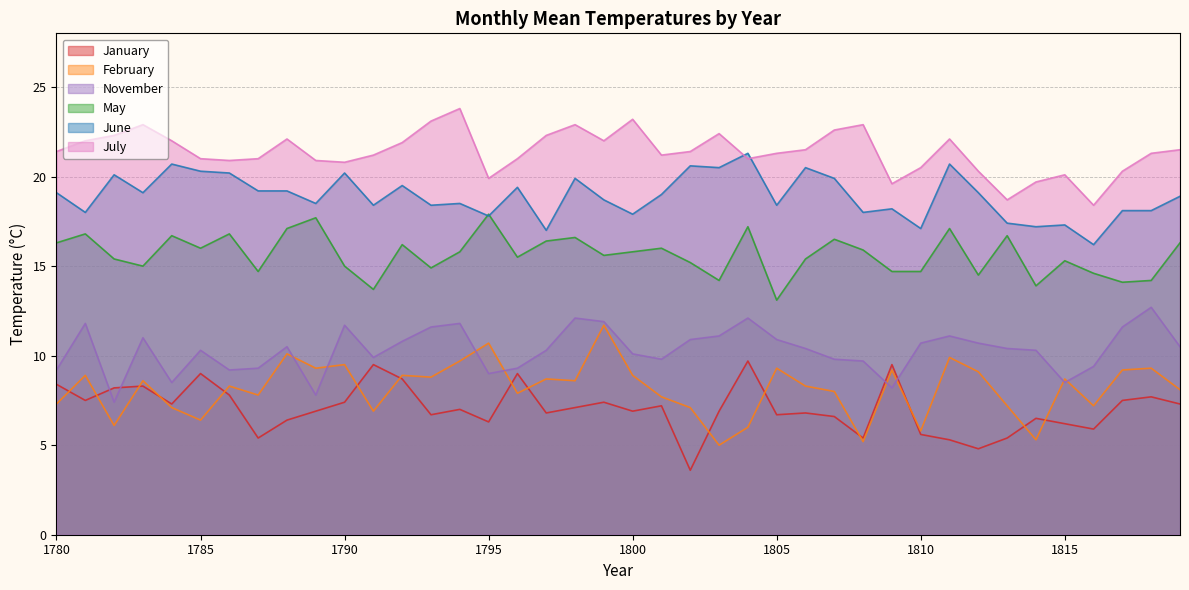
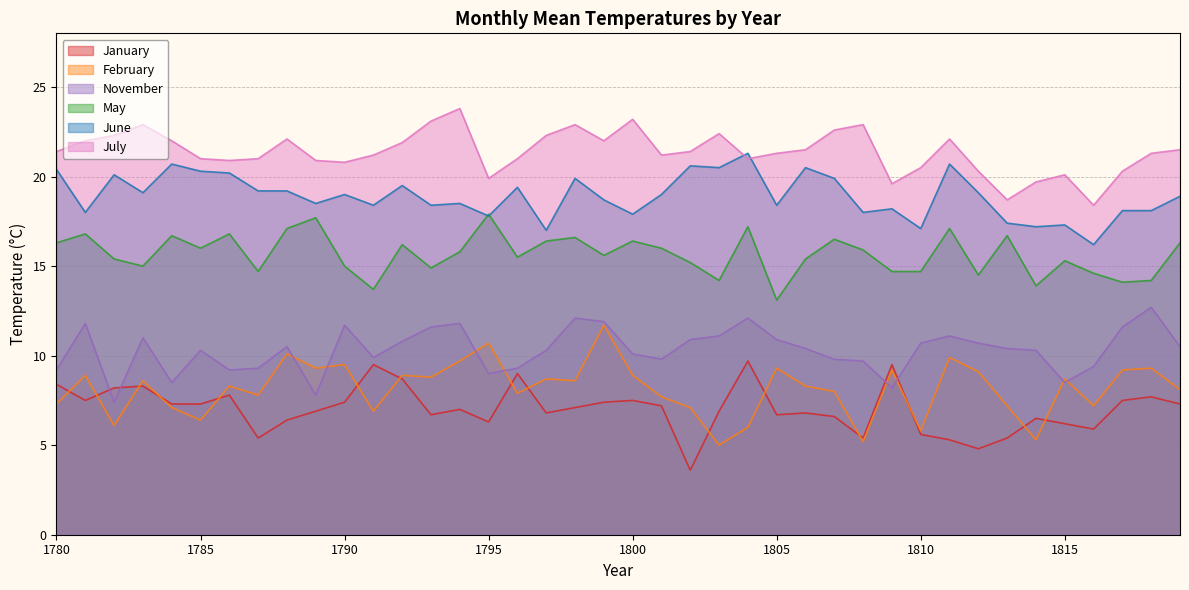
June, 1780: 19.1 -> 20.4
January, 1785: 9.0 -> 7.3
June, 1790: 20.2 -> 19.0
January, 1800: 6.9 -> 7.5
May, 1800: 15.8 -> 16.4
